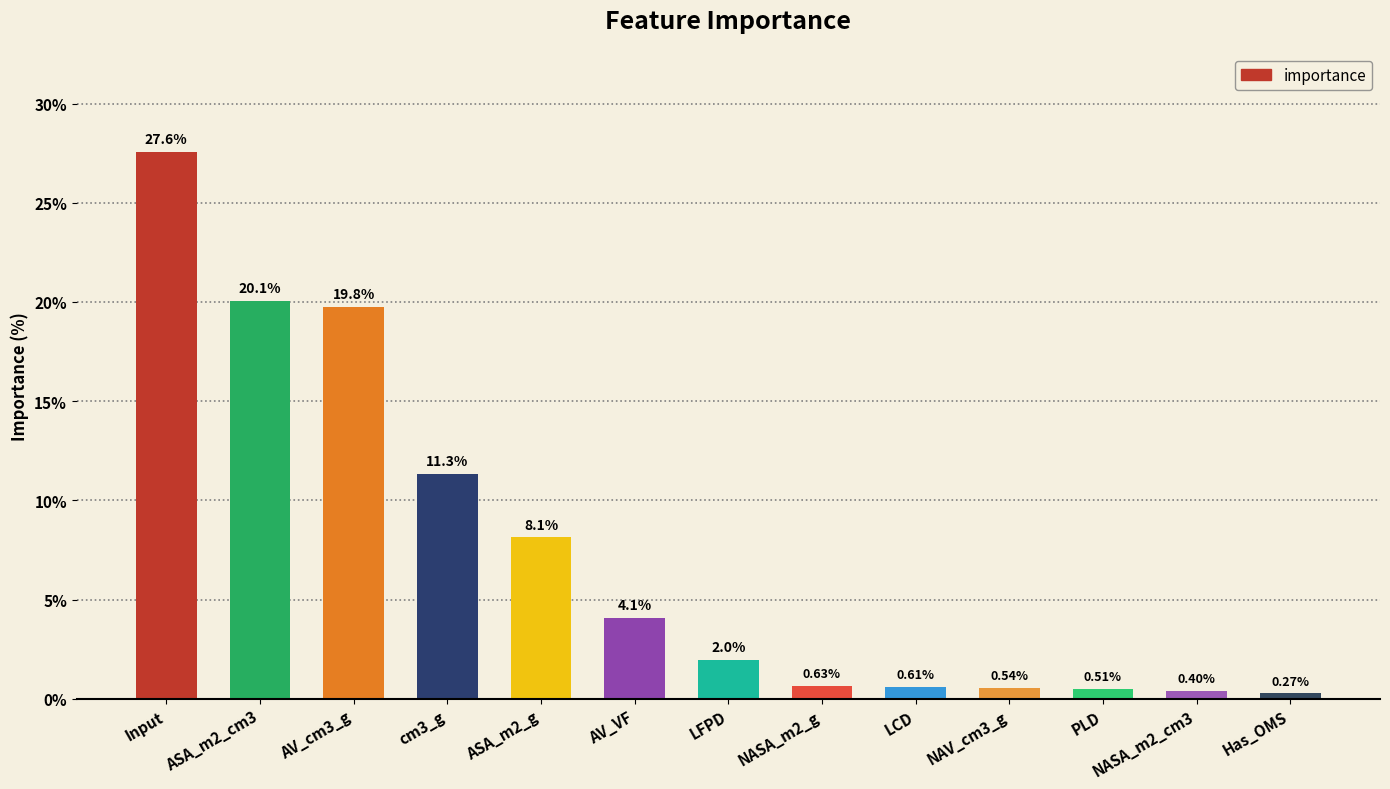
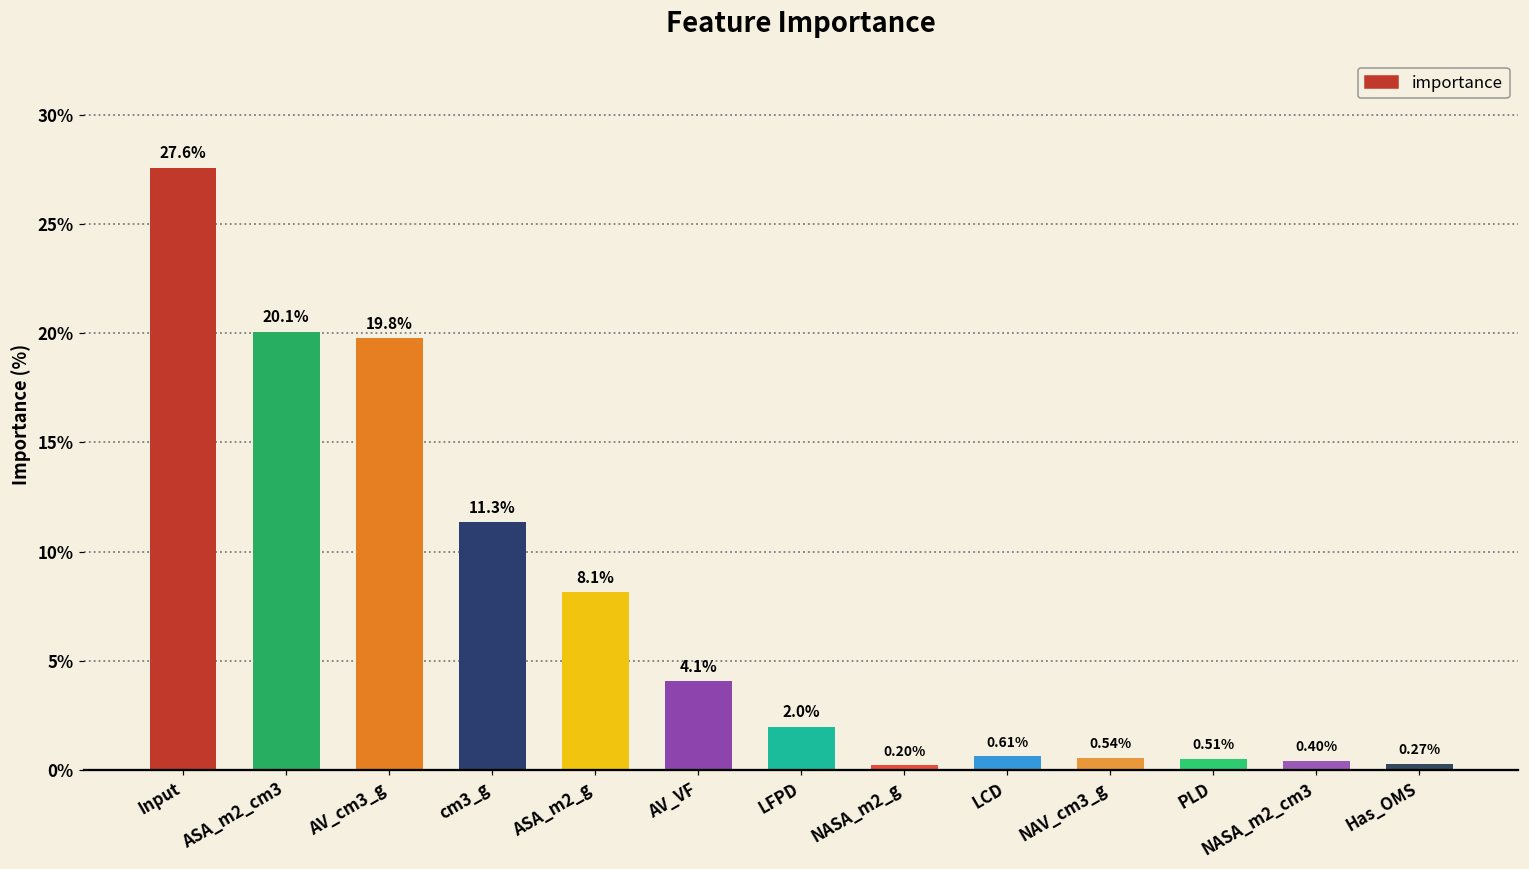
NASA_m2_g: 0.63% -> 0.20%
